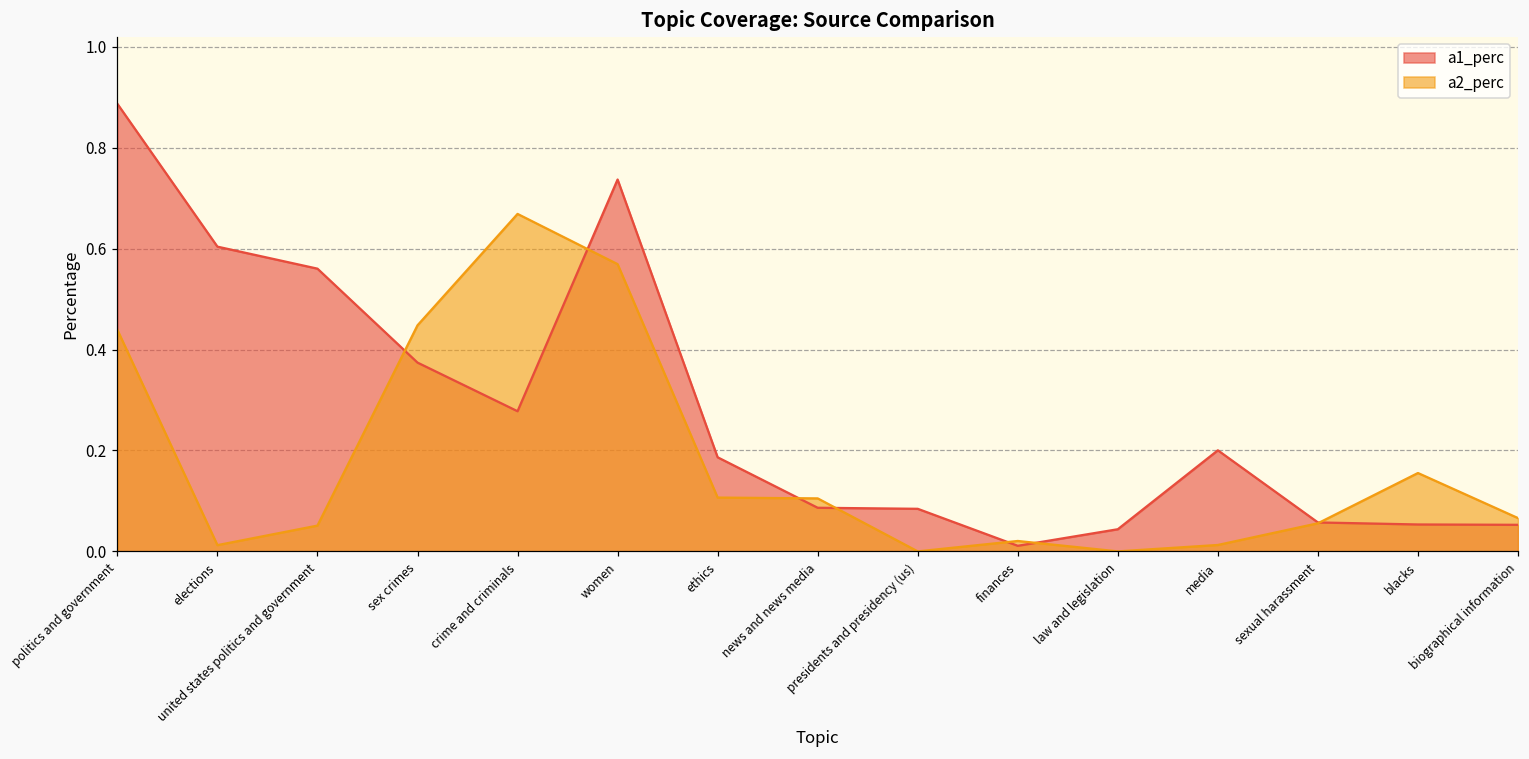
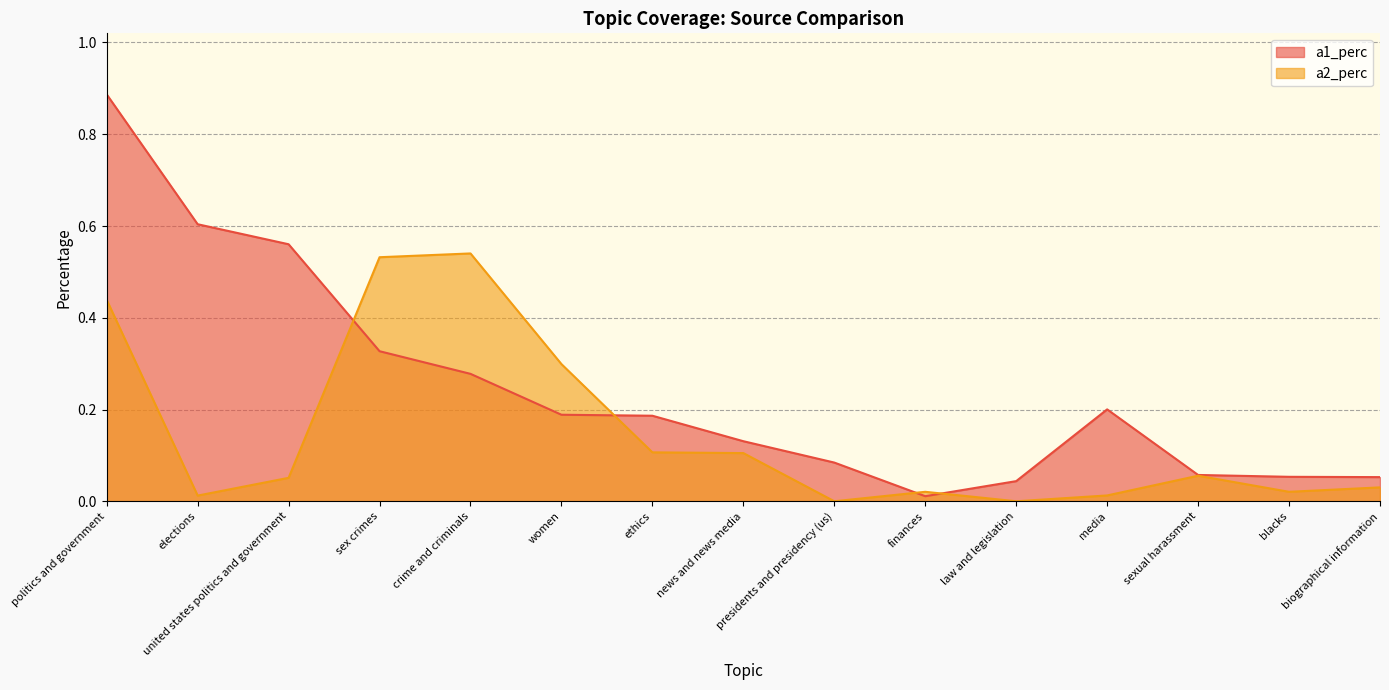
a1_perc, sex crimes: 0.37 -> 0.33
a2_perc, sex crimes: 0.45 -> 0.53
a2_perc, crime and criminals: 0.67 -> 0.54
a1_perc, women: 0.74 -> 0.19
a2_perc, women: 0.57 -> 0.30
a1_perc, news and news media: 0.09 -> 0.13
a2_perc, blacks: 0.16 -> 0.02
a2_perc, biographical information: 0.07 -> 0.03
